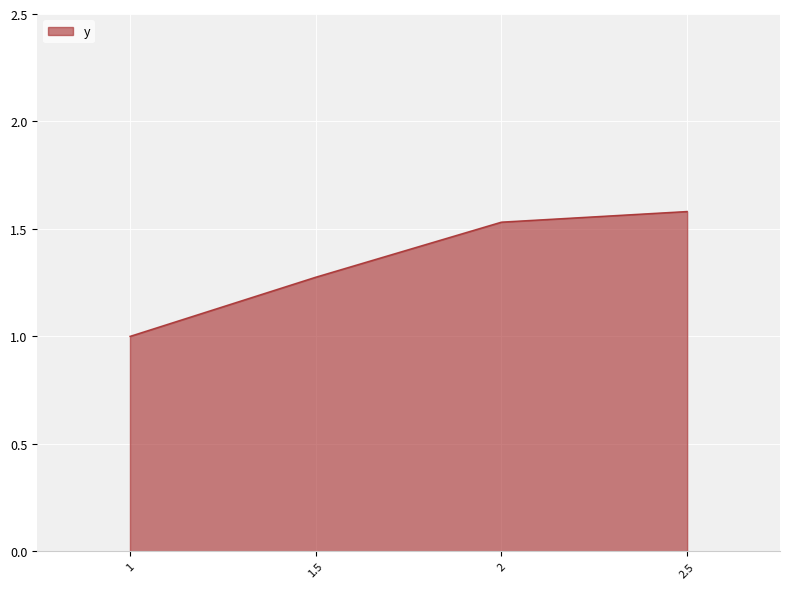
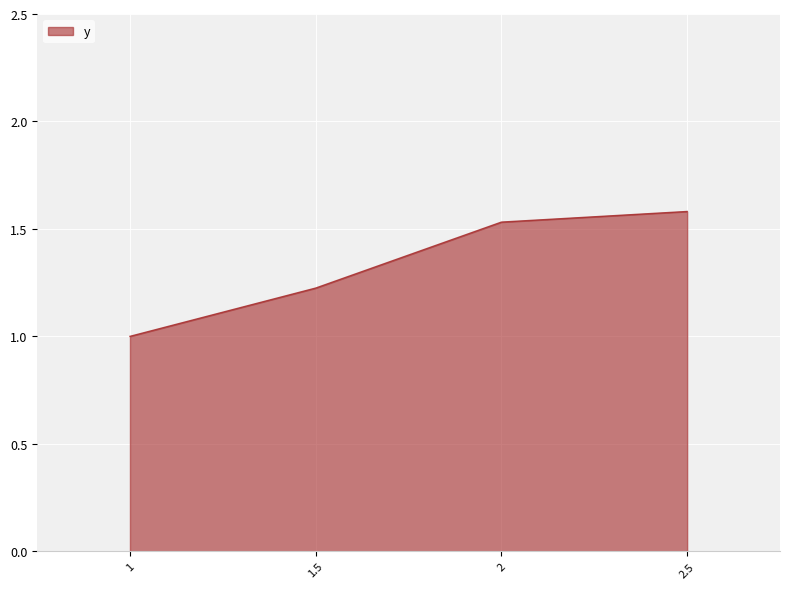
1.5: 1.28 -> 1.22
